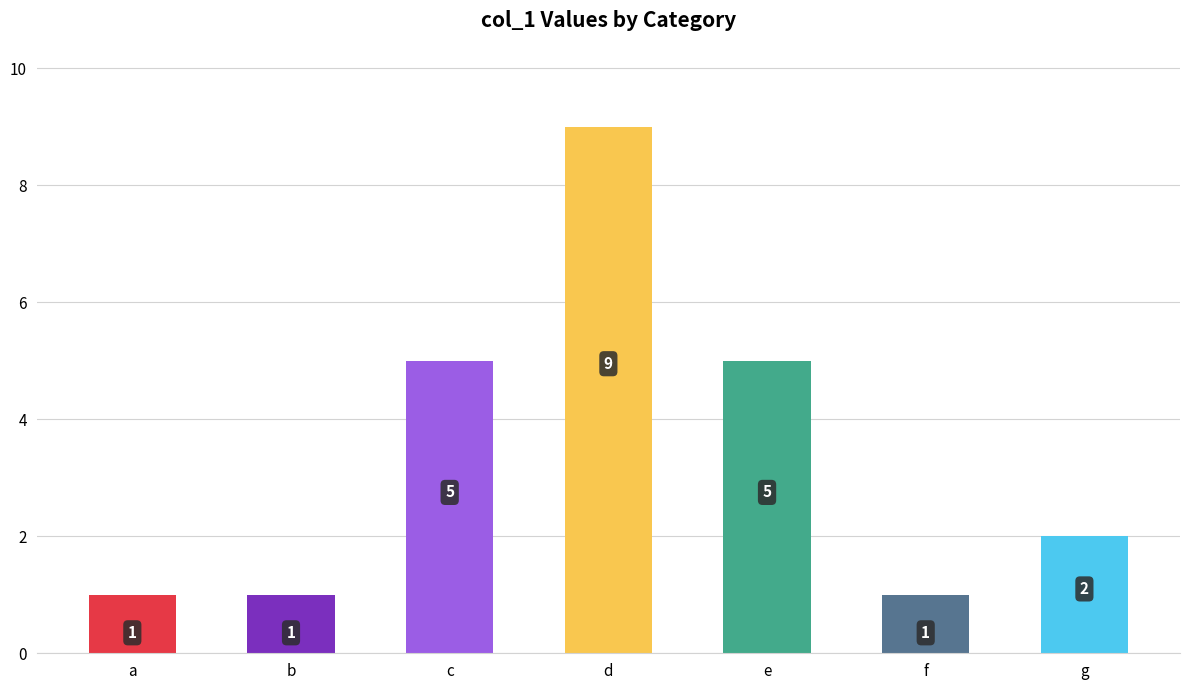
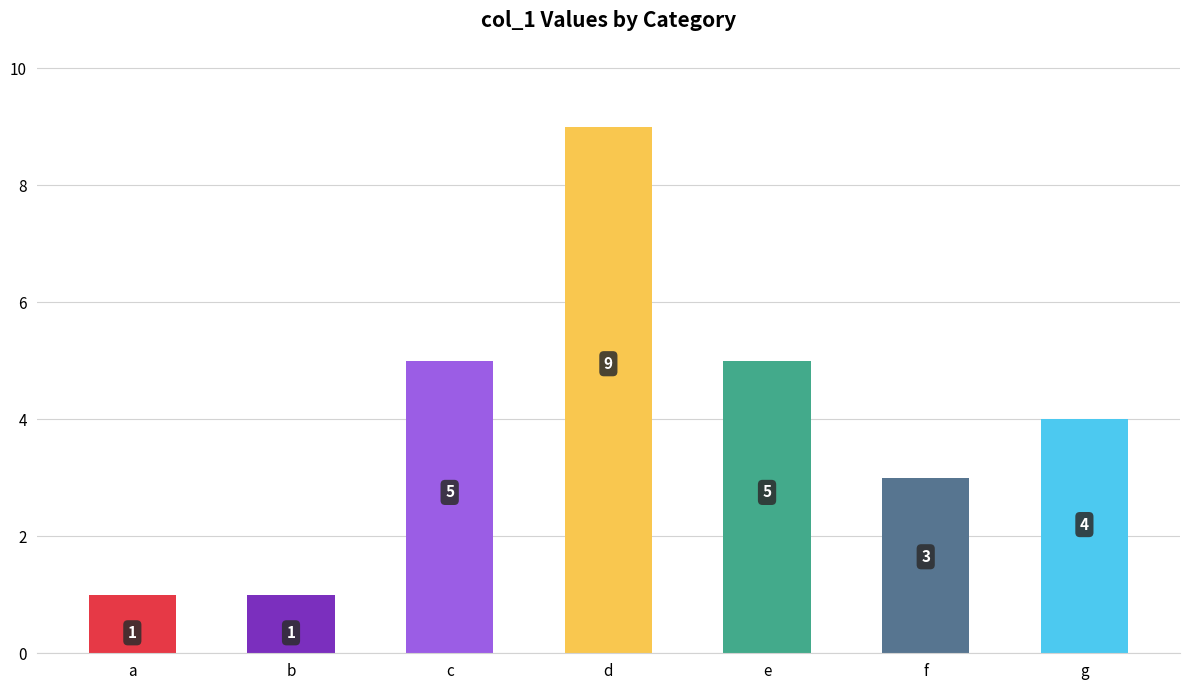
f: 1 -> 3
g: 2 -> 4
